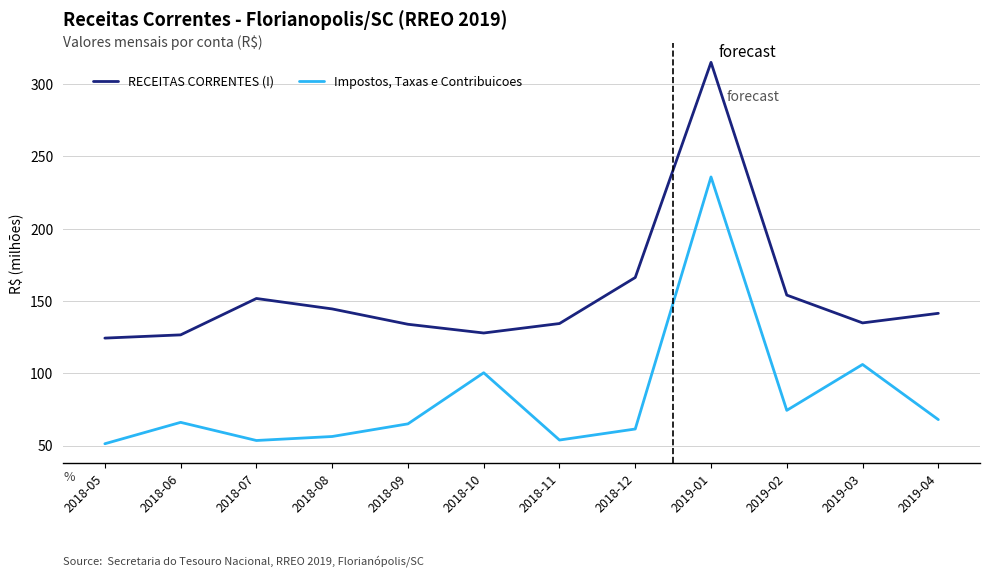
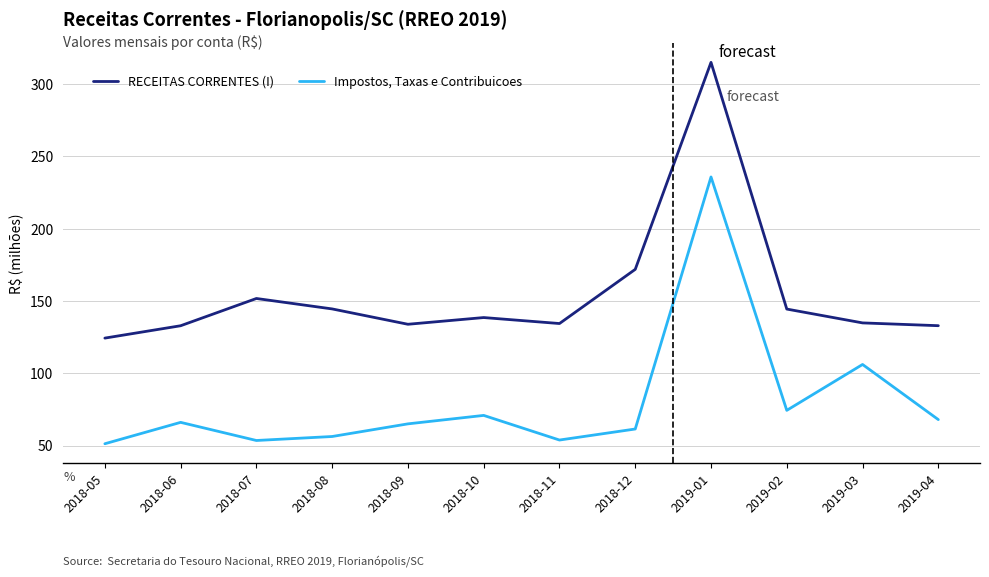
RECEITAS CORRENTES (I), 2018-06: 127 -> 133
RECEITAS CORRENTES (I), 2018-10: 128 -> 139
Impostos, Taxas e Contribuicoes, 2018-10: 100 -> 71
RECEITAS CORRENTES (I), 2018-12: 166 -> 172
RECEITAS CORRENTES (I), 2019-02: 154 -> 144
RECEITAS CORRENTES (I), 2019-04: 142 -> 133
